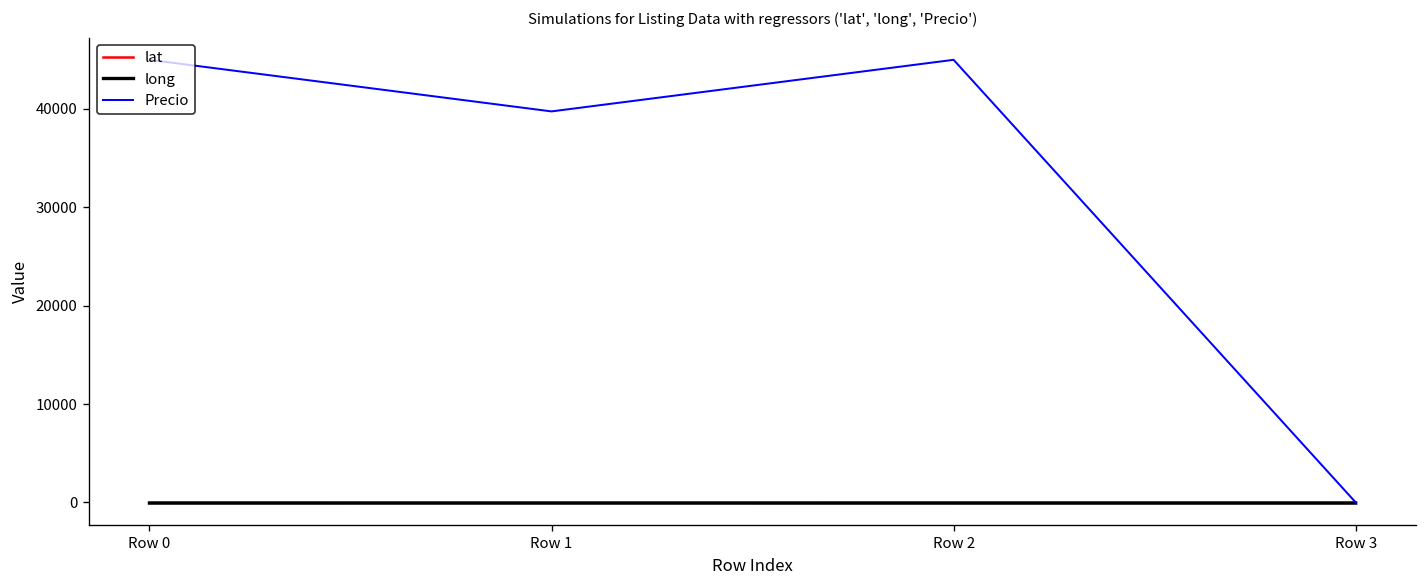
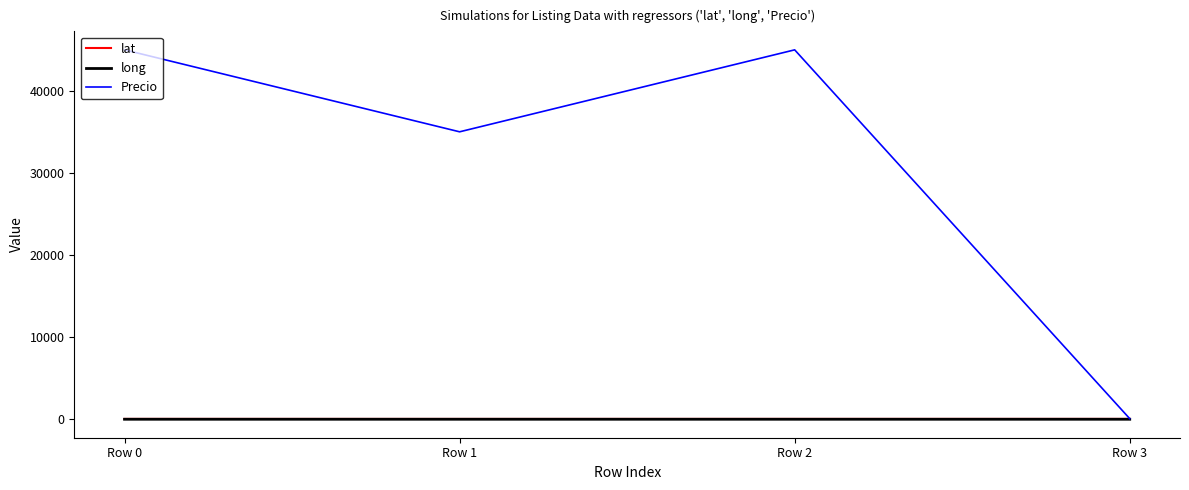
Precio, Row 1: 40000 -> 35000
